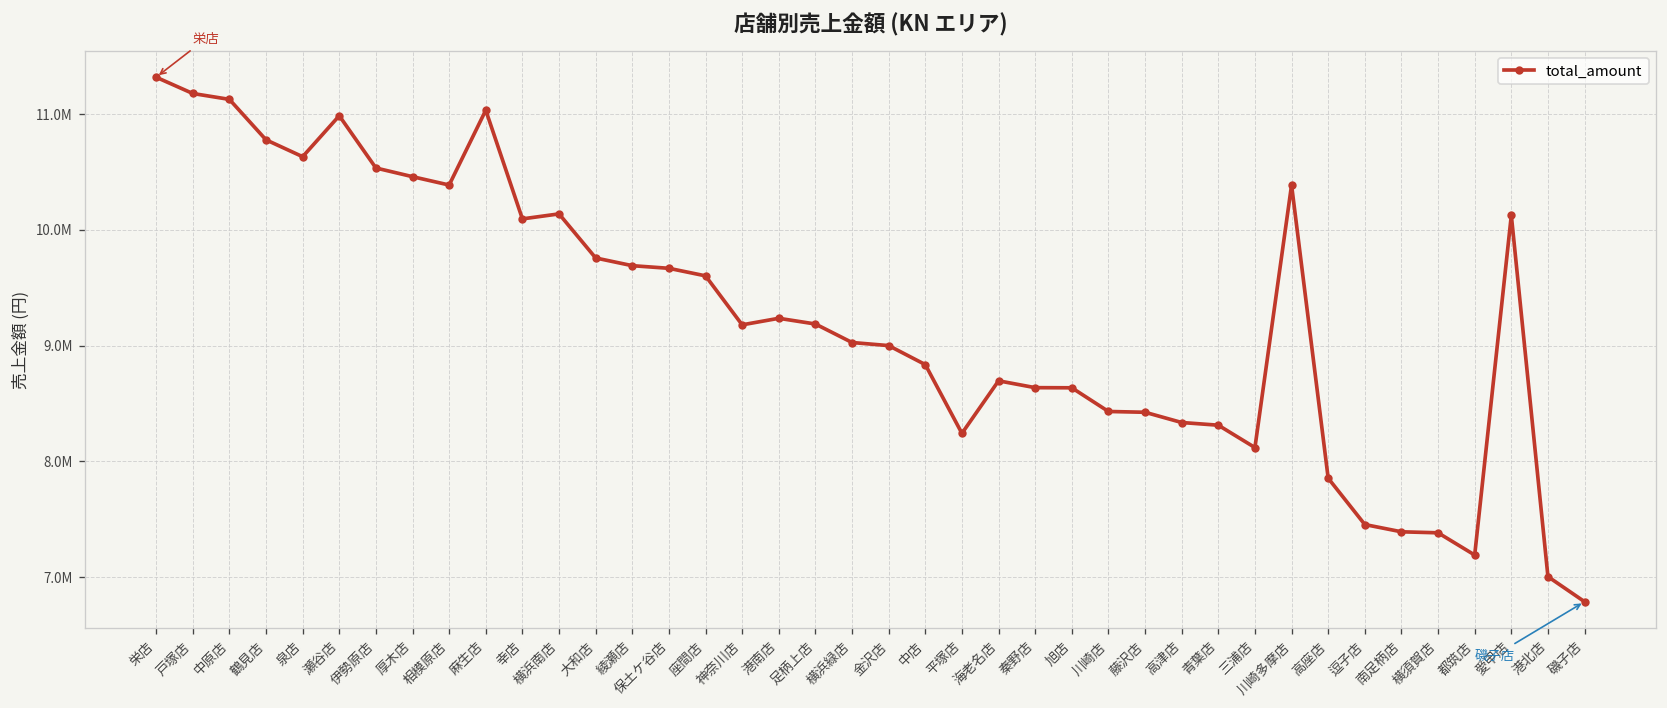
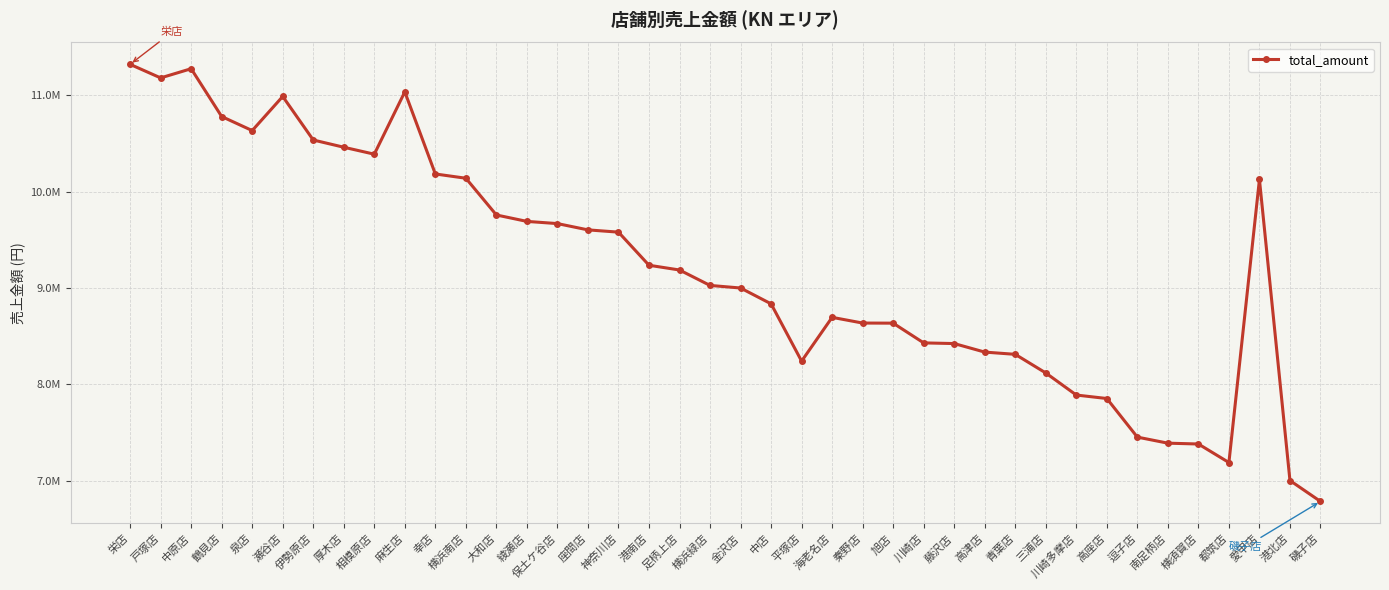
中原店: 11100000 -> 11300000
幸店: 10100000 -> 10200000
神奈川店: 9200000 -> 9600000
川崎多摩店: 10400000 -> 7900000
